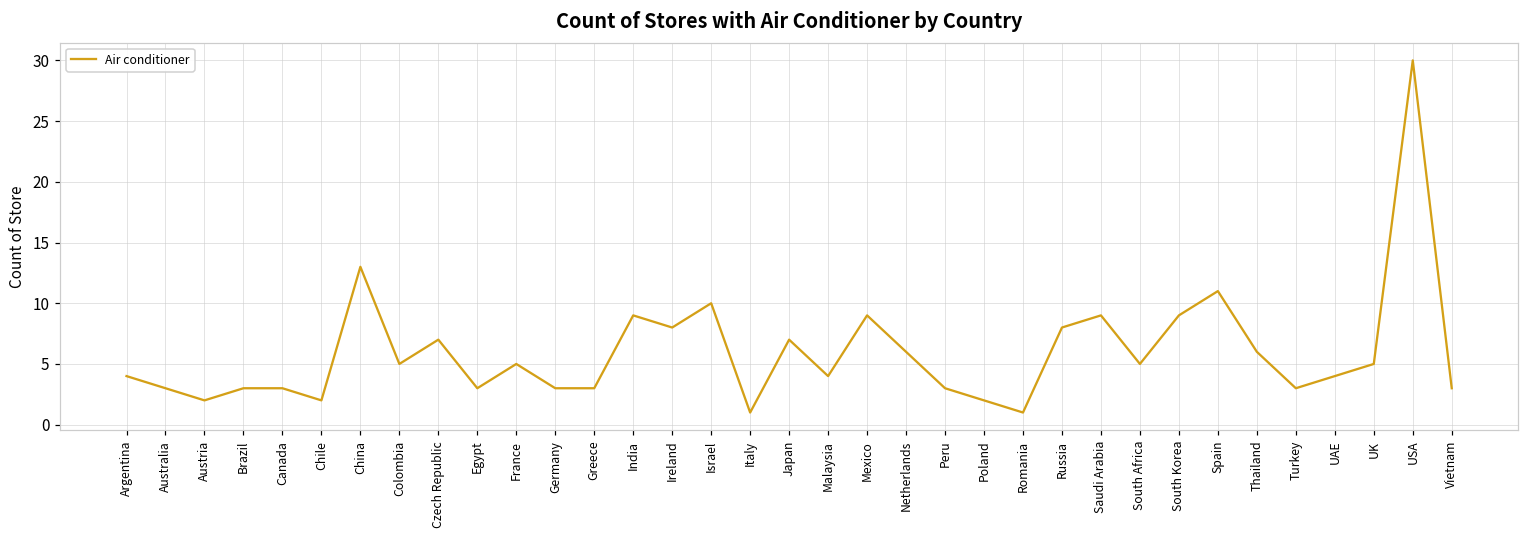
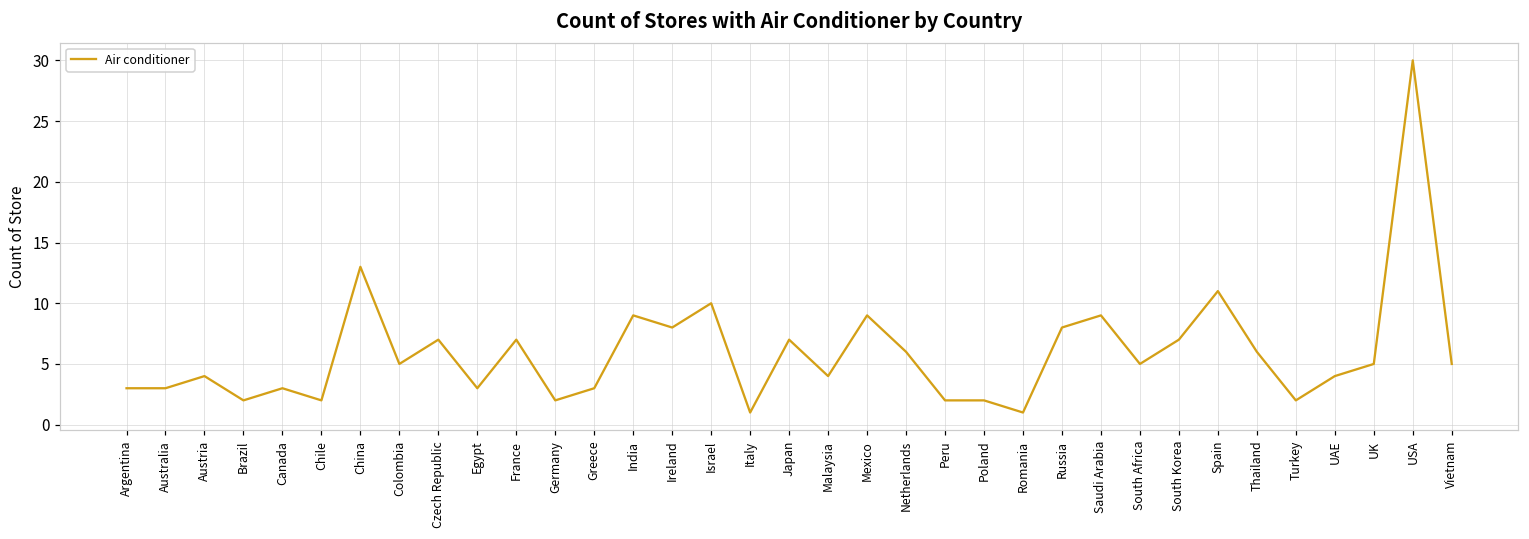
Argentina: 4 -> 3
Austria: 2 -> 4
Brazil: 3 -> 2
France: 5 -> 7
Germany: 3 -> 2
Peru: 3 -> 2
South Korea: 9 -> 7
Turkey: 3 -> 2
Vietnam: 3 -> 5
